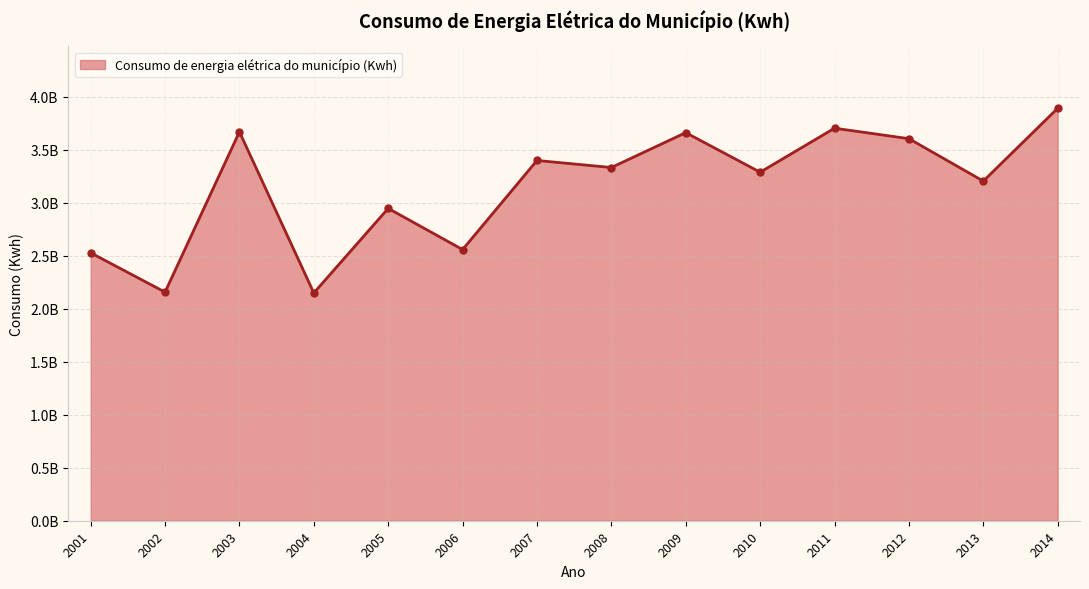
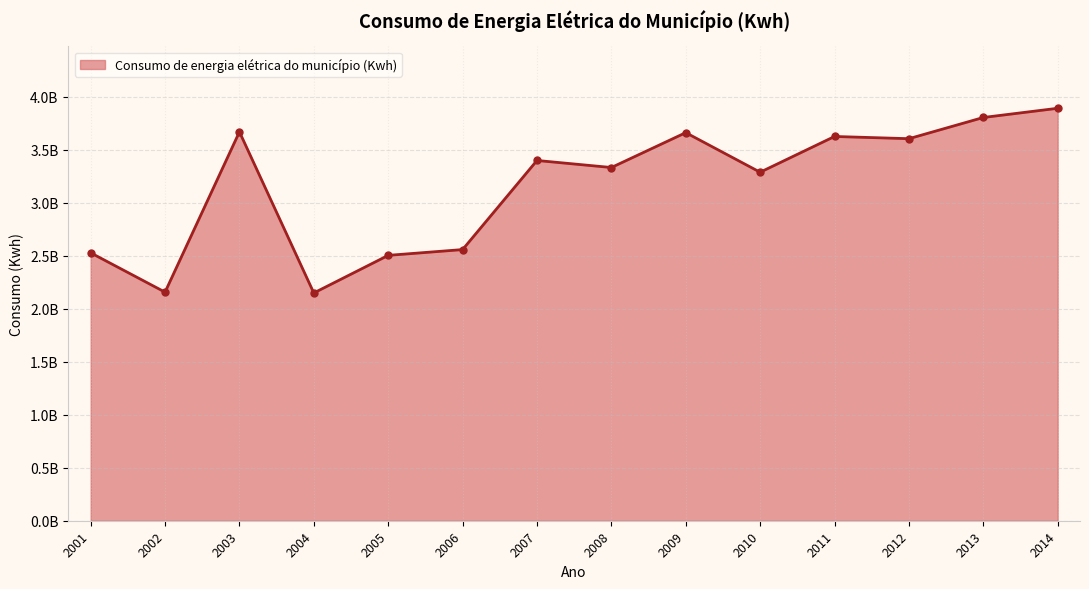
2005: 2950000000 -> 2500000000
2011: 3700000000 -> 3630000000
2013: 3200000000 -> 3800000000
